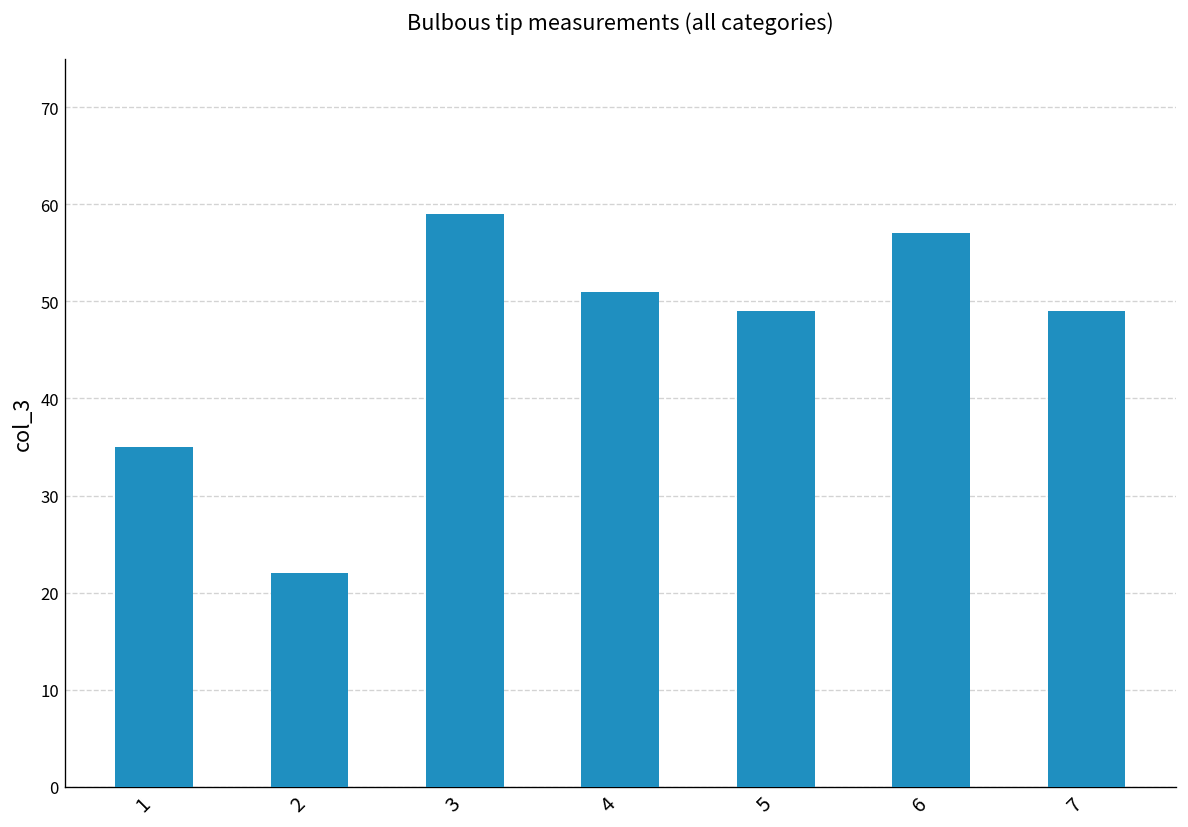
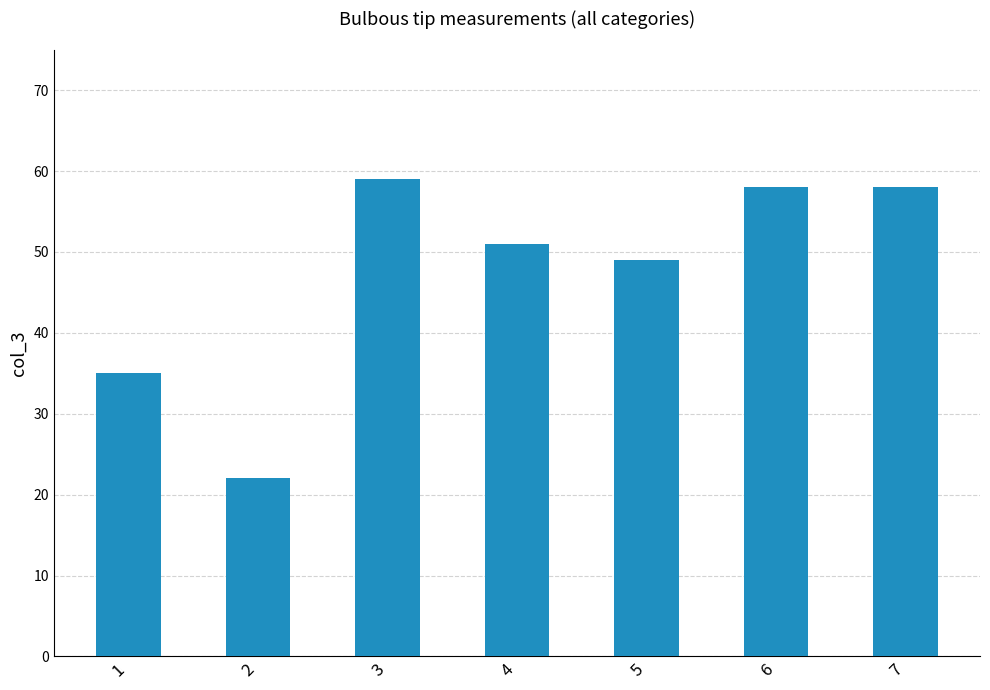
6: 57 -> 58
7: 49 -> 58
